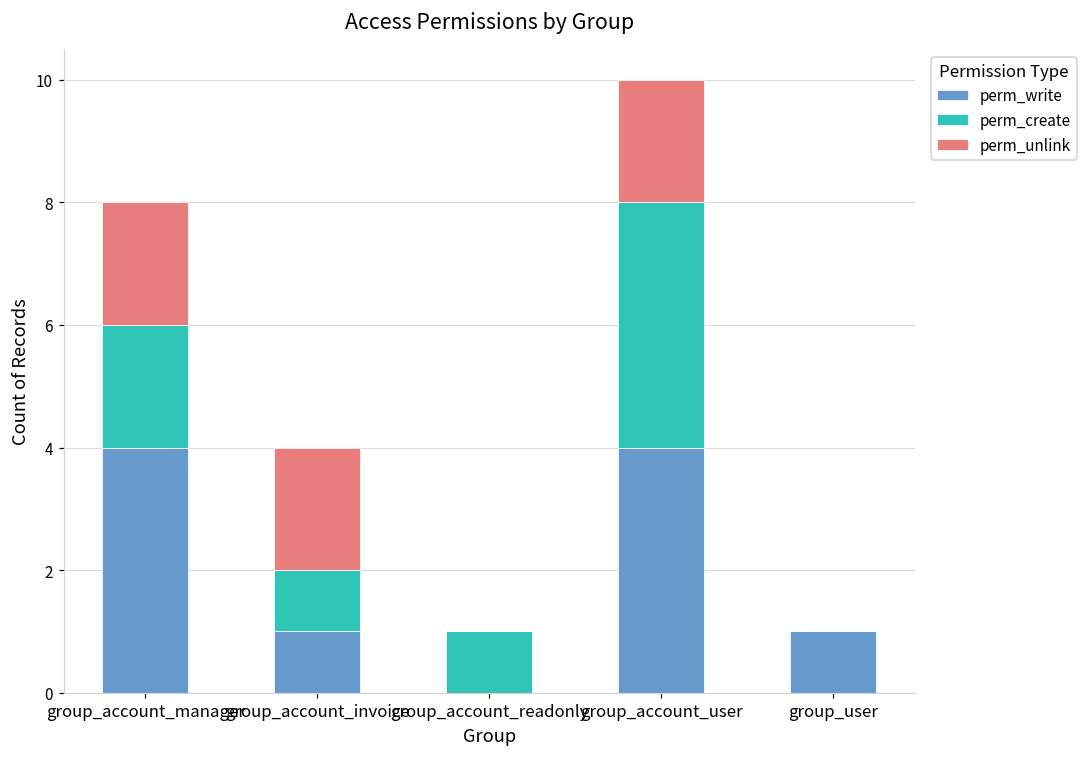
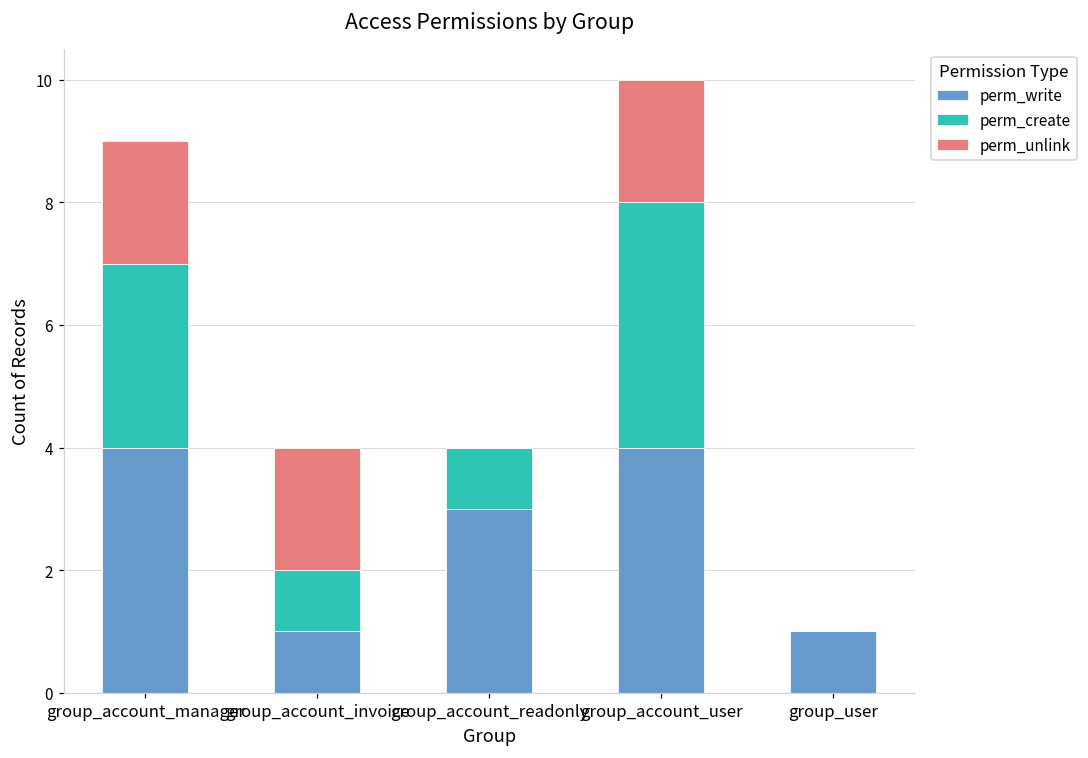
perm_create, group_account_manager: 2 -> 3
perm_write, group_account_readonly: 0 -> 3
